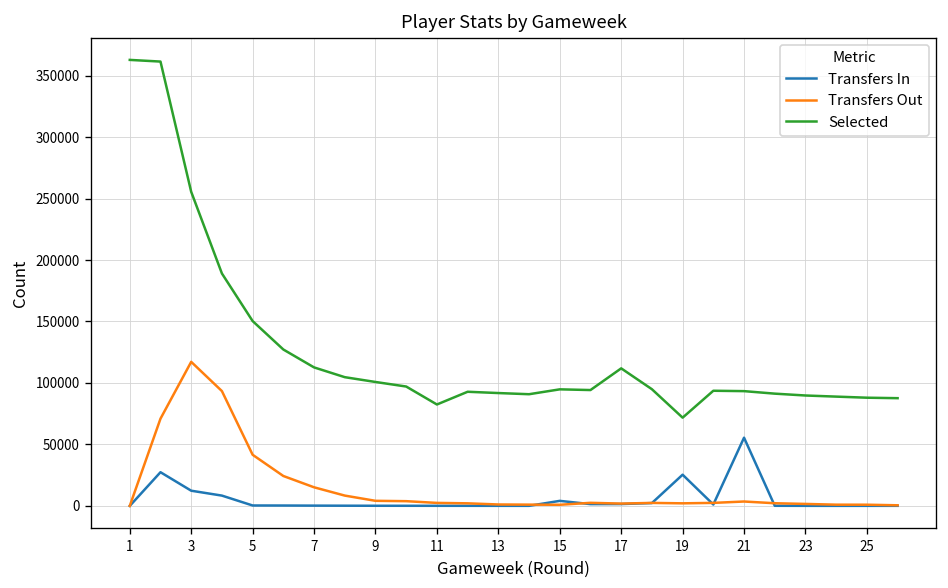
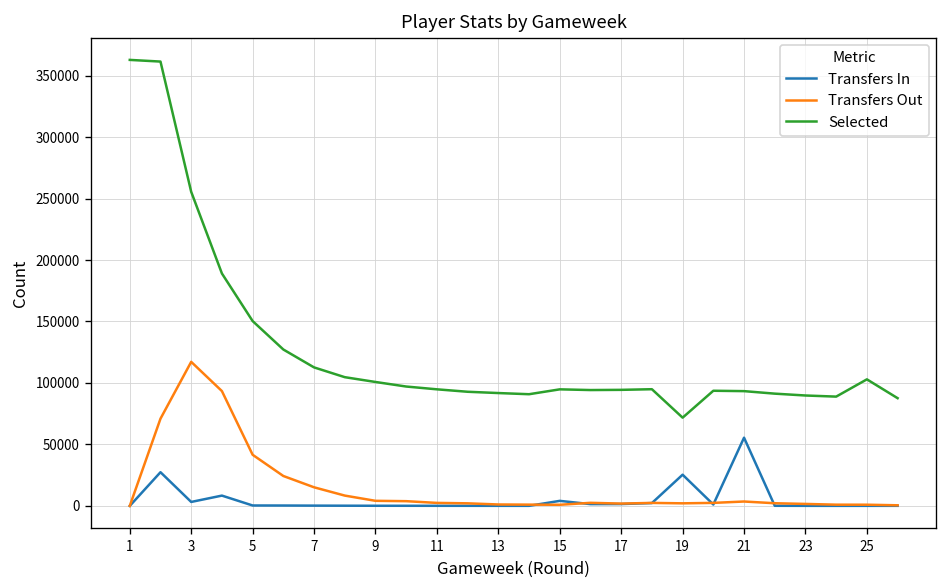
Transfers In, 3: 12000 -> 3000
Selected, 11: 82000 -> 95000
Selected, 17: 112000 -> 94000
Selected, 25: 88000 -> 103000
